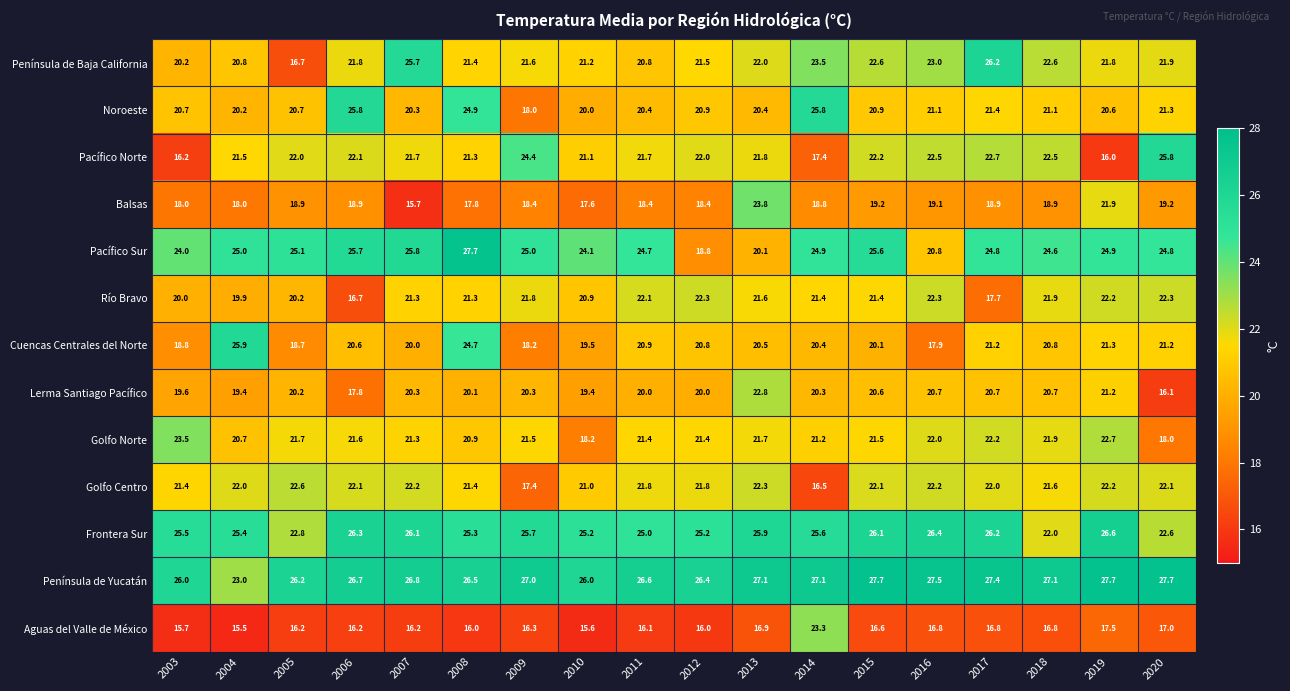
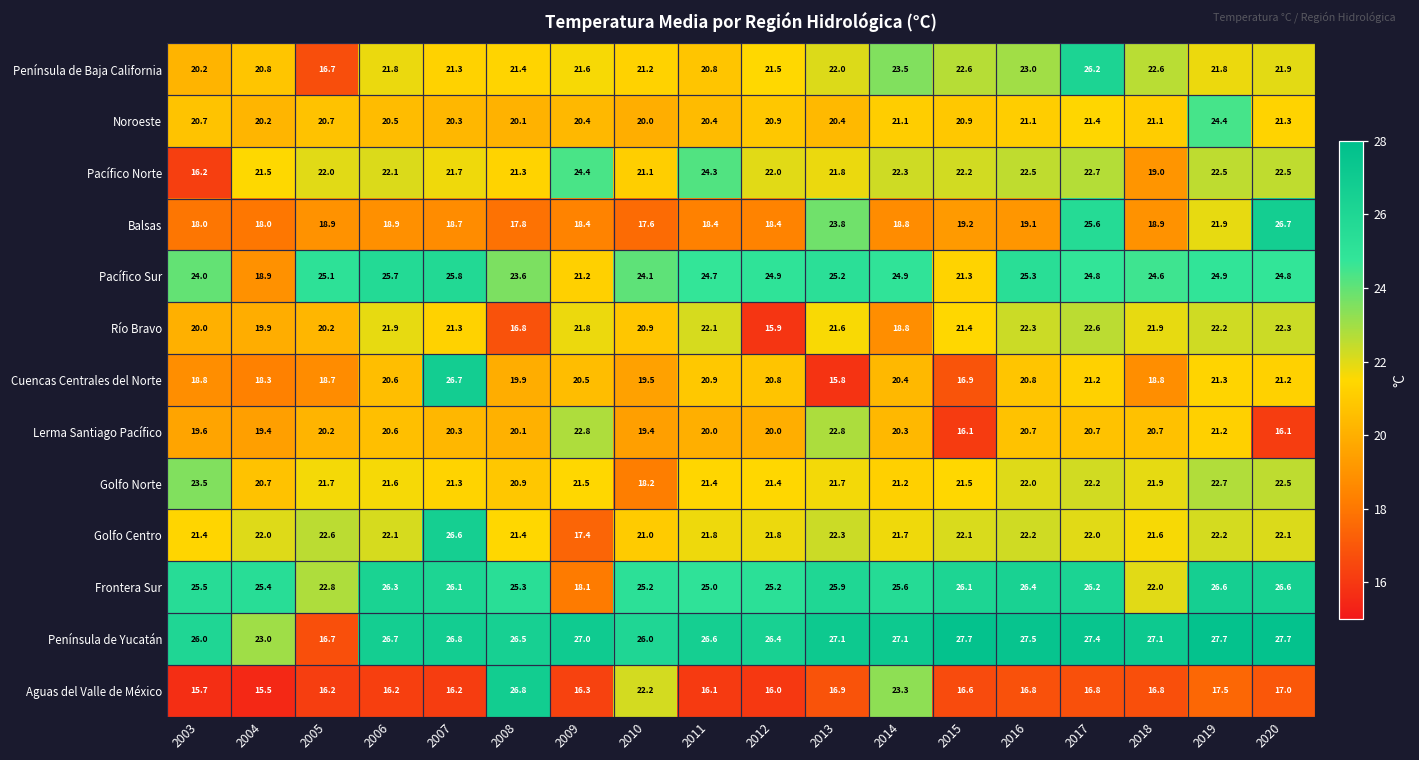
Península de Baja California, 2007: 25.7 -> 21.3
Noroeste, 2006: 25.8 -> 20.5
Noroeste, 2008: 24.9 -> 20.1
Noroeste, 2009: 18.0 -> 20.4
Noroeste, 2014: 25.8 -> 21.1
Noroeste, 2019: 20.6 -> 24.4
Pacífico Norte, 2011: 21.7 -> 24.3
Pacífico Norte, 2014: 17.4 -> 22.3
Pacífico Norte, 2018: 22.5 -> 19.0
Pacífico Norte, 2019: 16.0 -> 22.5
Pacífico Norte, 2020: 25.8 -> 22.5
Balsas, 2007: 15.7 -> 18.7
Balsas, 2017: 18.9 -> 25.6
Balsas, 2020: 19.2 -> 26.7
Pacífico Sur, 2004: 25.0 -> 18.9
Pacífico Sur, 2008: 27.7 -> 23.6
Pacífico Sur, 2009: 25.0 -> 21.2
Pacífico Sur, 2012: 18.8 -> 24.9
Pacífico Sur, 2013: 20.1 -> 25.2
Pacífico Sur, 2015: 25.6 -> 21.3
Pacífico Sur, 2016: 20.8 -> 25.3
Río Bravo, 2006: 16.7 -> 21.9
Río Bravo, 2008: 21.3 -> 16.8
Río Bravo, 2012: 22.3 -> 15.9
Río Bravo, 2014: 21.4 -> 18.8
Río Bravo, 2017: 17.7 -> 22.6
Cuencas Centrales del Norte, 2004: 25.9 -> 18.3
Cuencas Centrales del Norte, 2007: 20.0 -> 26.7
Cuencas Centrales del Norte, 2008: 24.7 -> 19.9
Cuencas Centrales del Norte, 2009: 18.2 -> 20.5
Cuencas Centrales del Norte, 2013: 20.5 -> 15.8
Cuencas Centrales del Norte, 2015: 20.1 -> 16.9
Cuencas Centrales del Norte, 2016: 17.9 -> 20.8
Cuencas Centrales del Norte, 2018: 20.8 -> 18.8
Lerma Santiago Pacífico, 2006: 17.8 -> 20.6
Lerma Santiago Pacífico, 2009: 20.3 -> 22.8
Lerma Santiago Pacífico, 2015: 20.6 -> 16.1
Golfo Norte, 2020: 18.0 -> 22.5
Golfo Centro, 2007: 22.2 -> 26.6
Golfo Centro, 2014: 16.5 -> 21.7
Frontera Sur, 2009: 25.7 -> 18.1
Frontera Sur, 2020: 22.6 -> 26.6
Península de Yucatán, 2005: 26.2 -> 16.7
Aguas del Valle de México, 2008: 16.0 -> 26.8
Aguas del Valle de México, 2010: 15.6 -> 22.2
